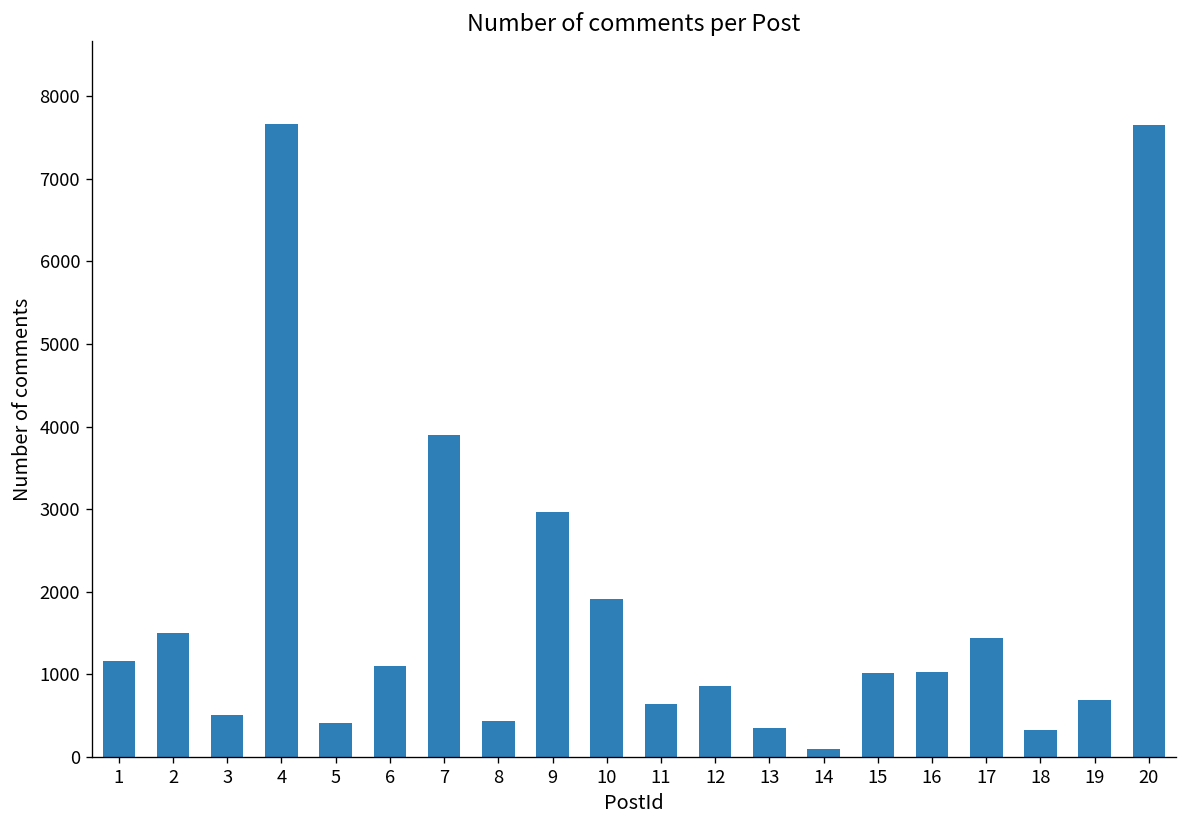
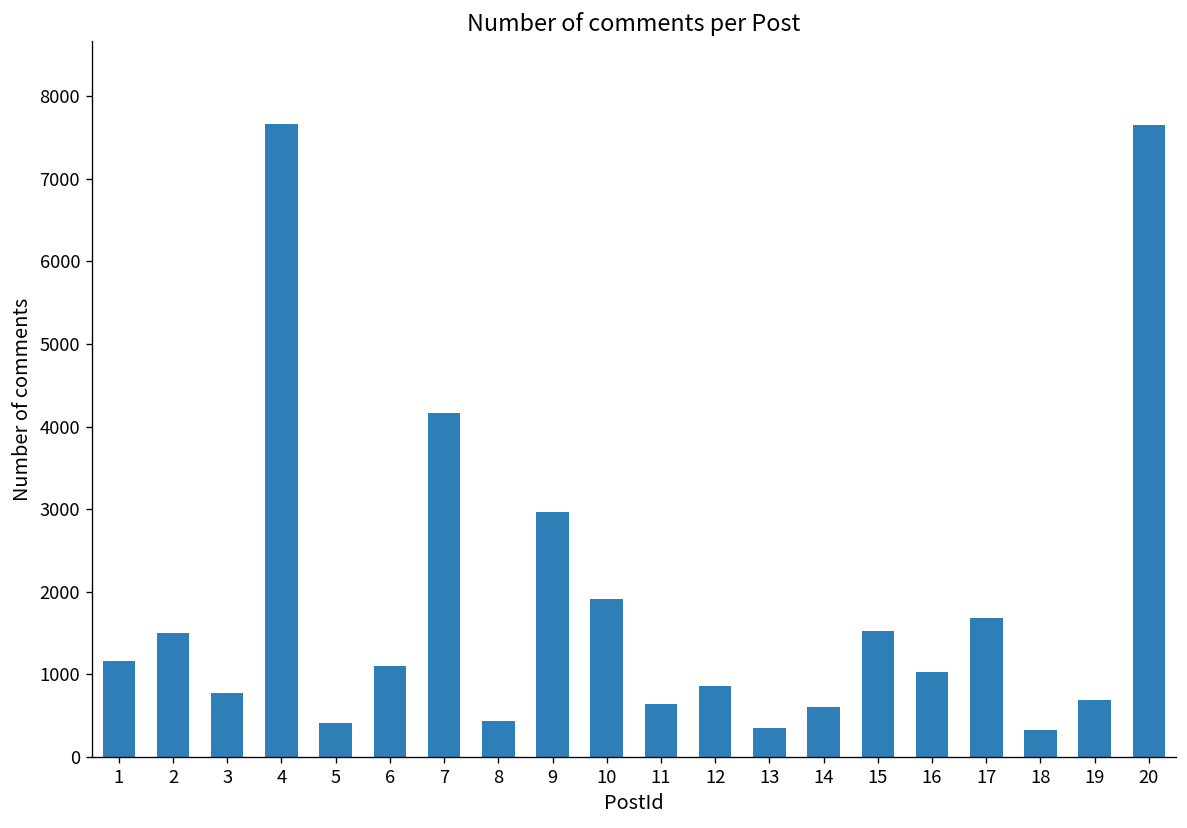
3: 500 -> 800
7: 3900 -> 4200
14: 100 -> 600
15: 1000 -> 1500
17: 1400 -> 1700
